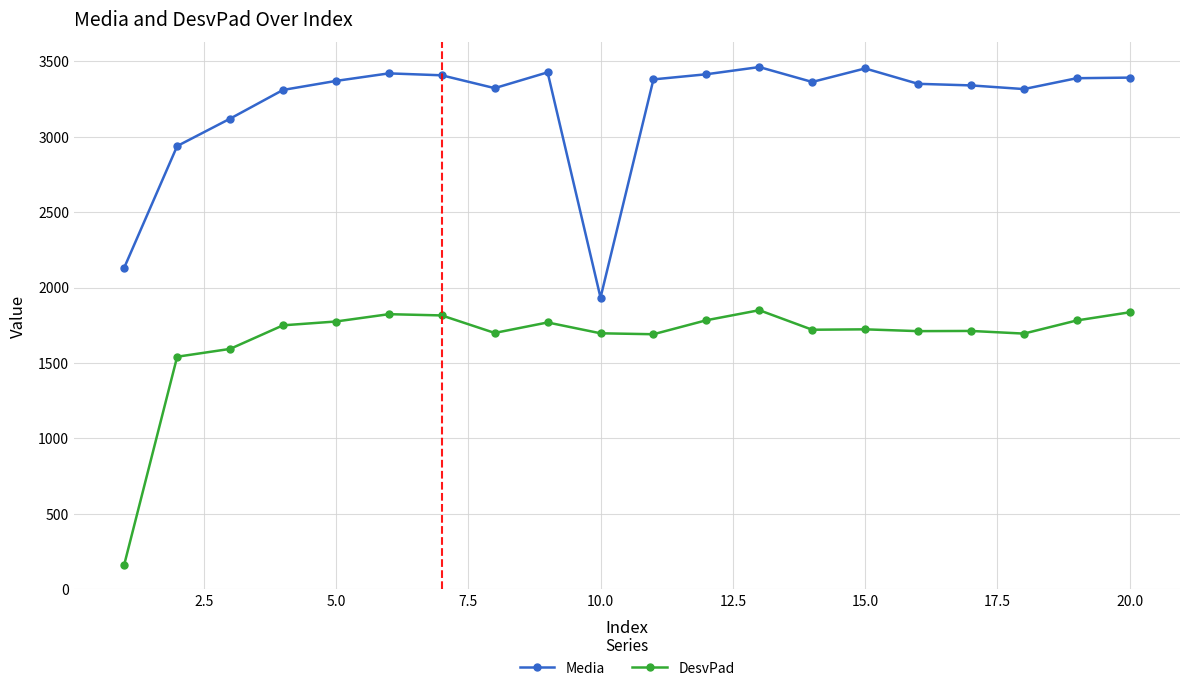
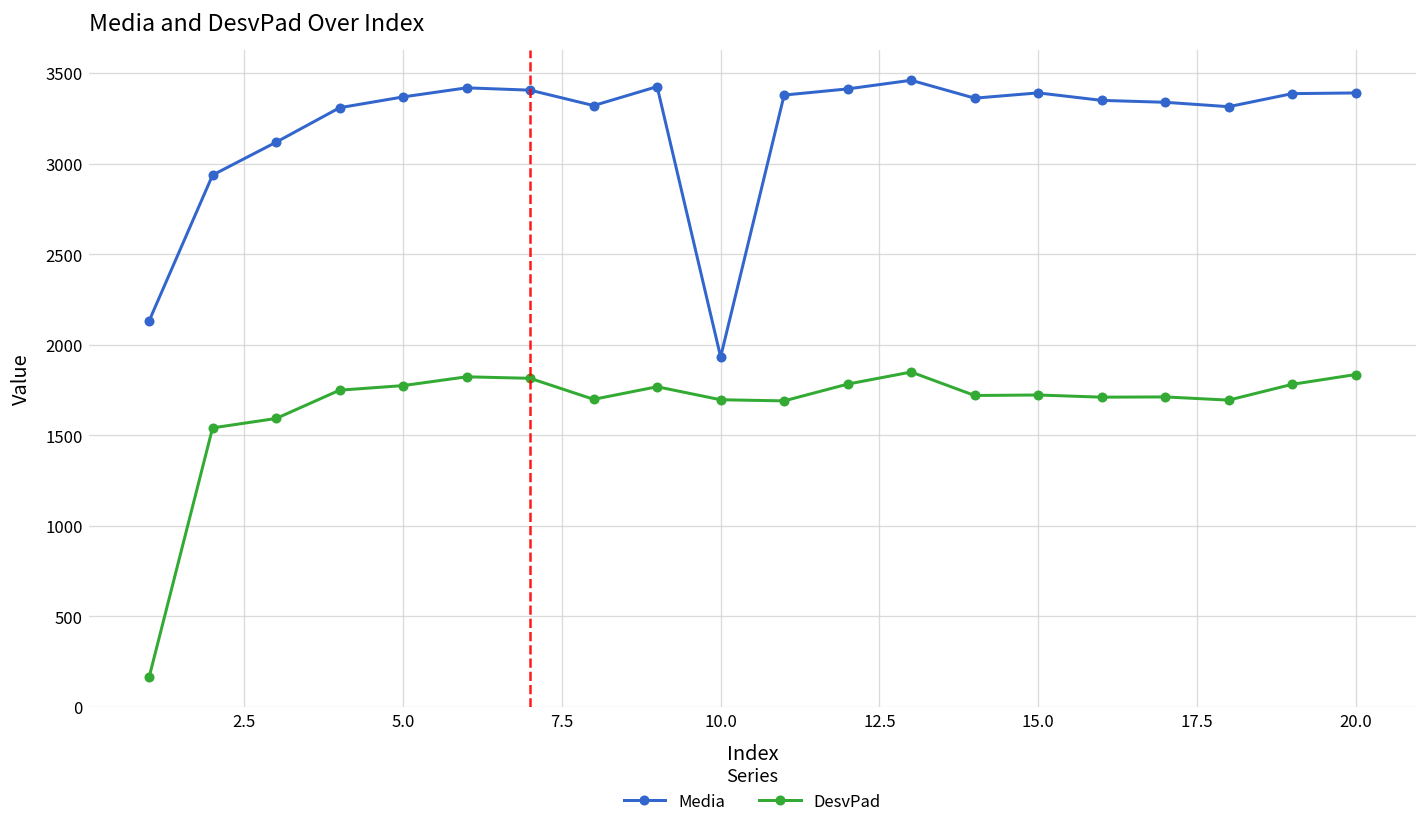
Media, 15.0: 3450 -> 3390
